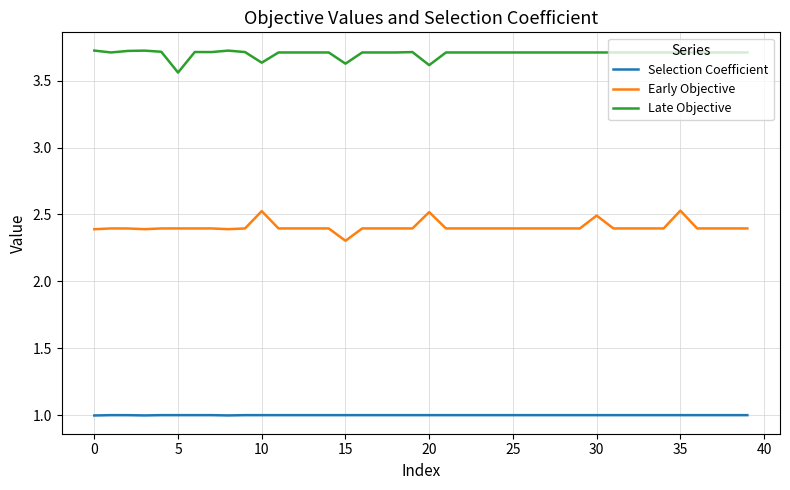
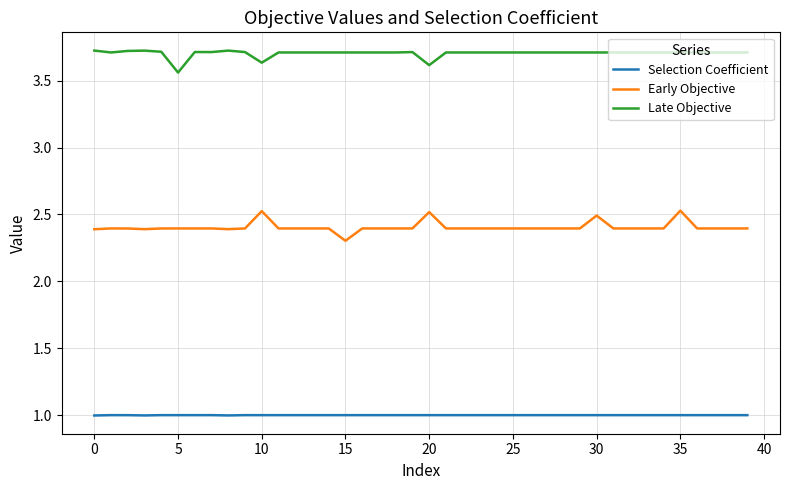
Late Objective, 15: 3.63 -> 3.71
